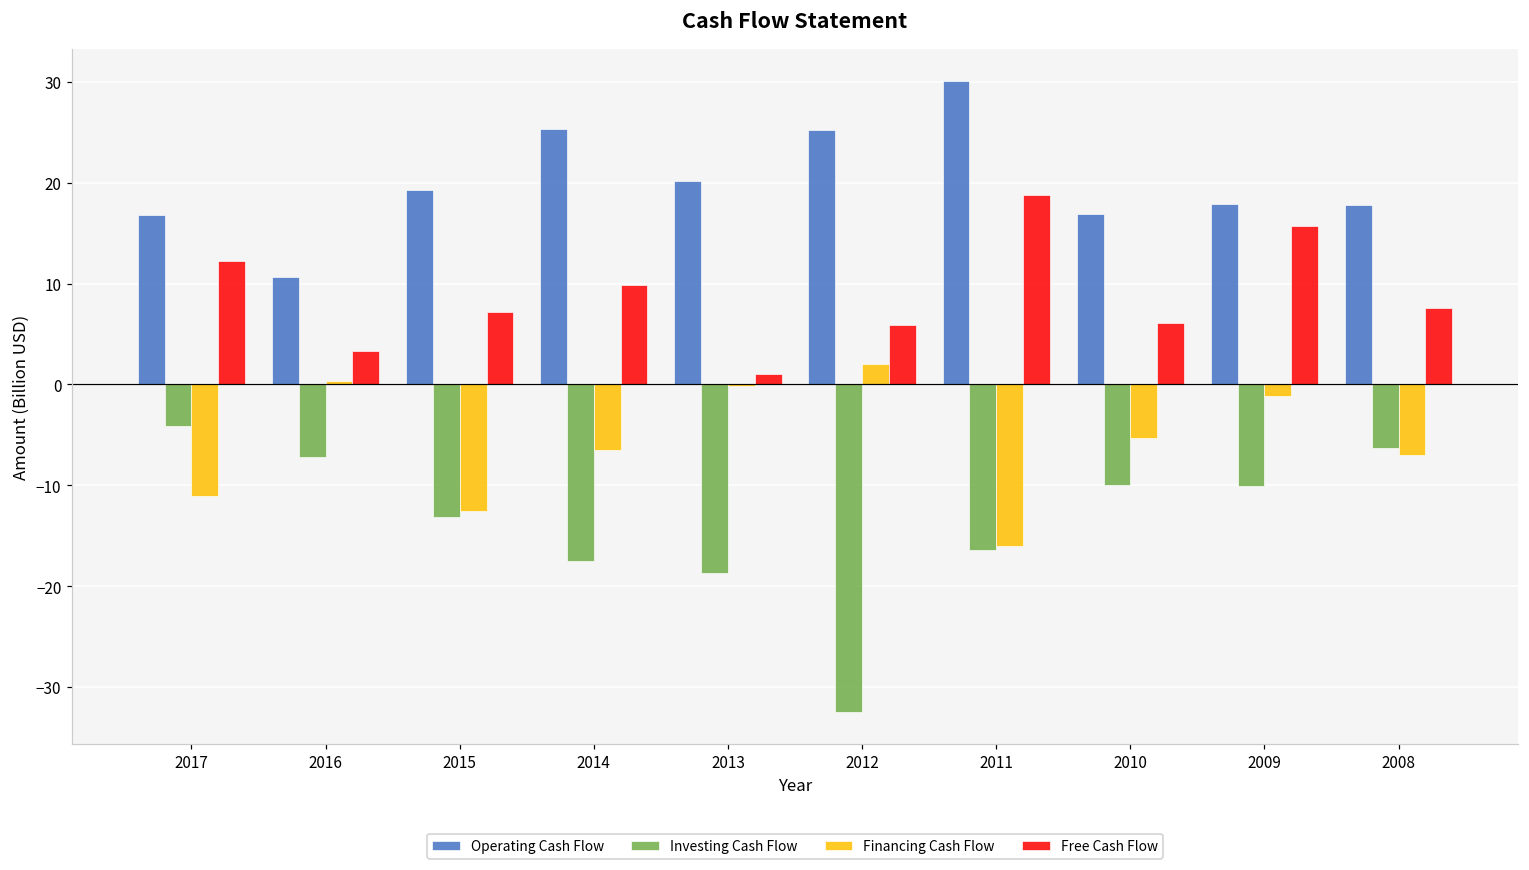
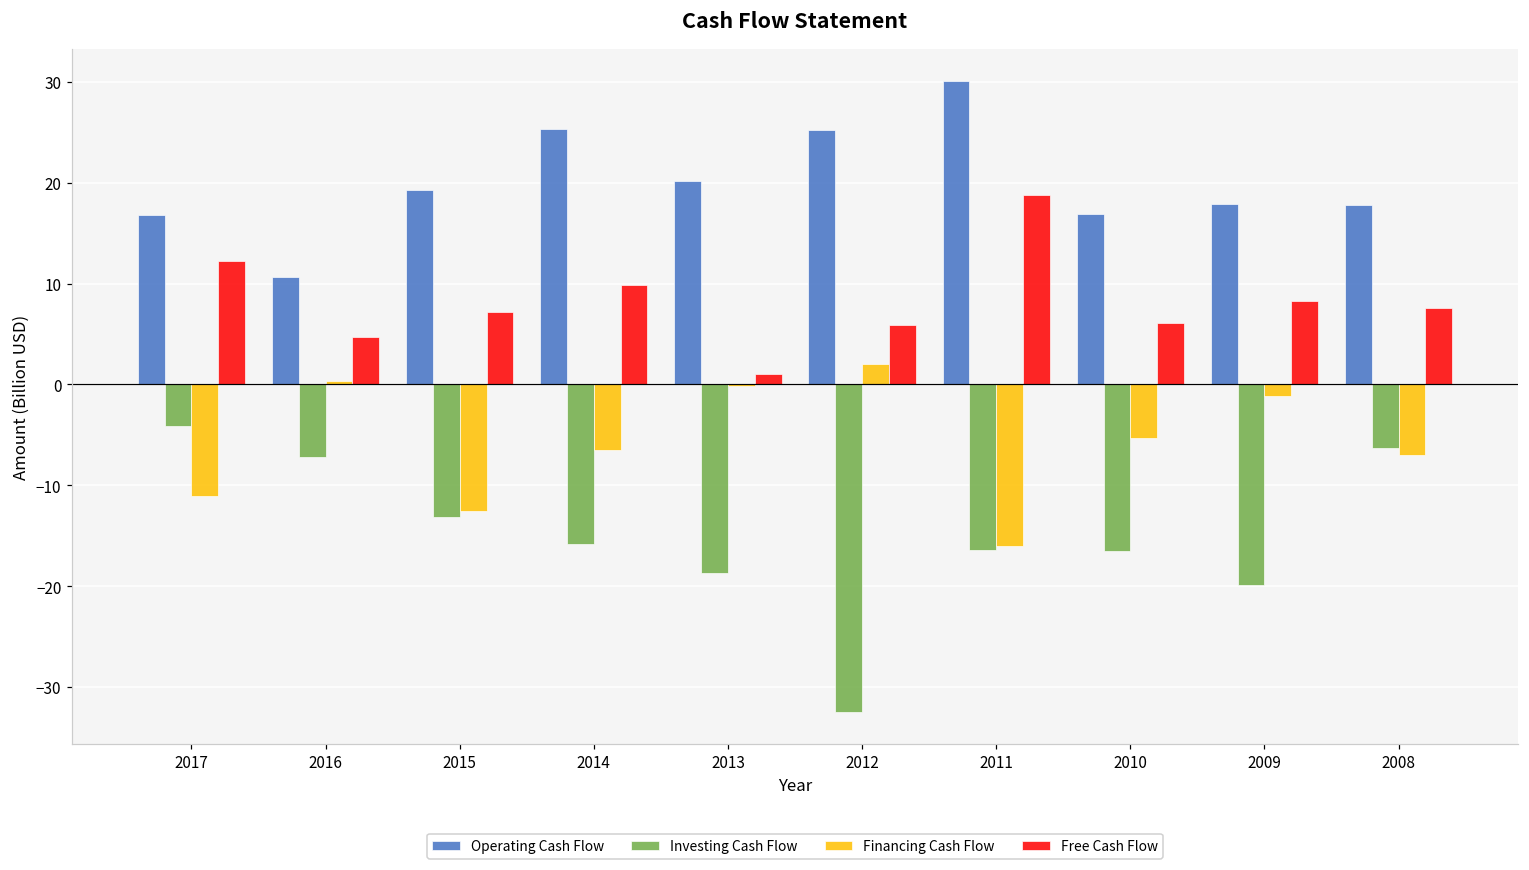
Free Cash Flow, 2016: 3 -> 5
Investing Cash Flow, 2014: -17 -> -16
Investing Cash Flow, 2010: -10 -> -17
Investing Cash Flow, 2009: -10 -> -20
Free Cash Flow, 2009: 16 -> 8
